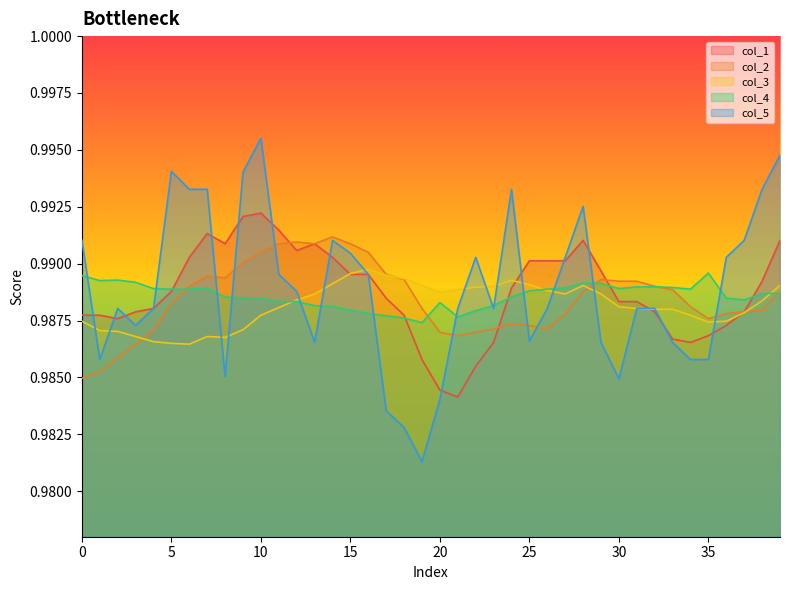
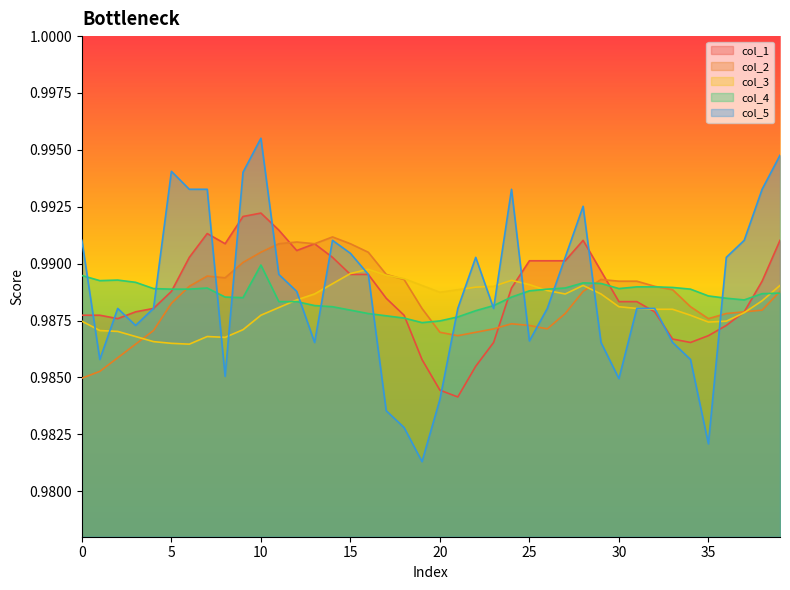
col_4, 10: 0.9885 -> 0.9899
col_4, 20: 0.9883 -> 0.9875
col_4, 35: 0.9896 -> 0.9886
col_5, 35: 0.9858 -> 0.9821
